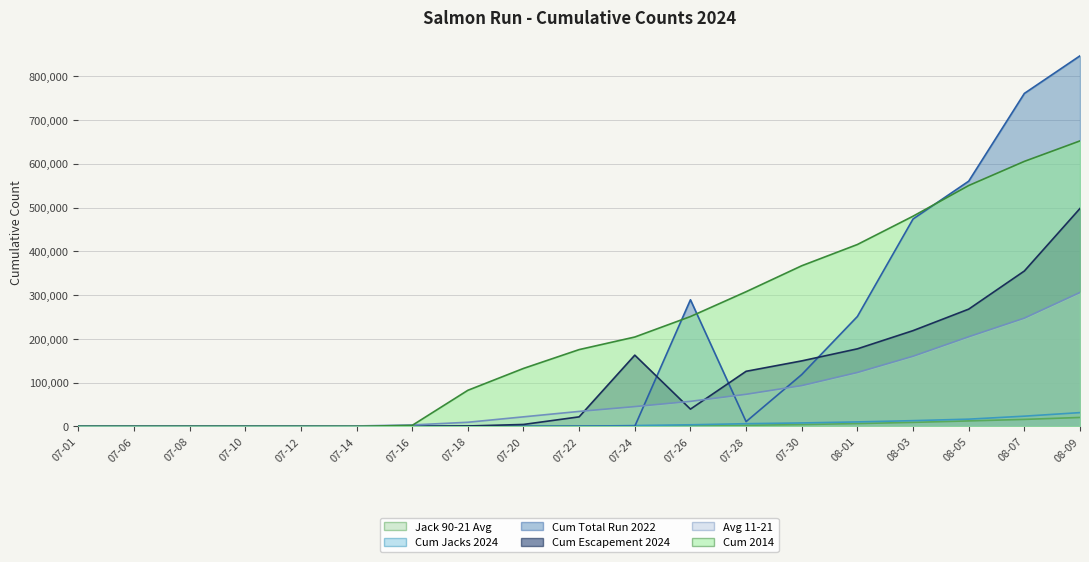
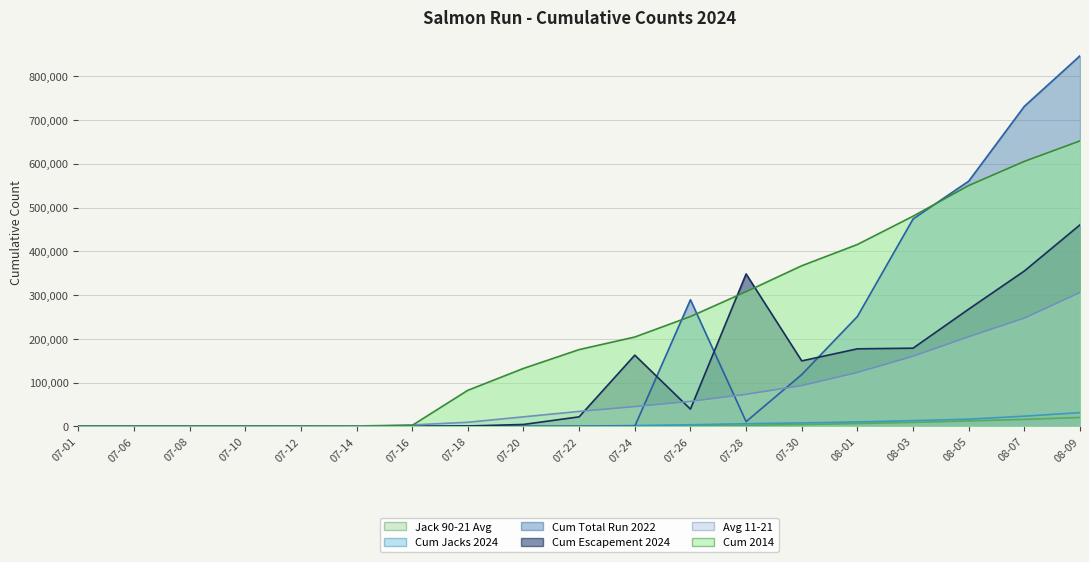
Cum Escapement 2024, 07-28: 130,000 -> 350,000
Cum Escapement 2024, 08-03: 220,000 -> 180,000
Cum Total Run 2022, 08-07: 760,000 -> 730,000
Cum Escapement 2024, 08-09: 500,000 -> 460,000
